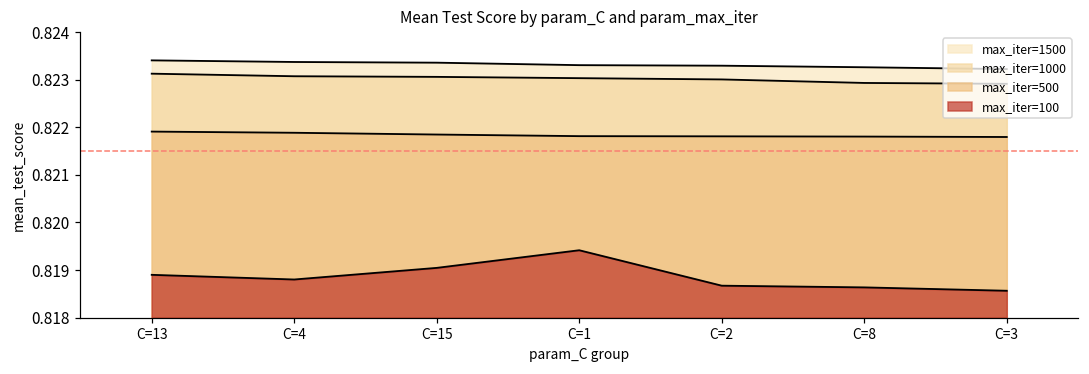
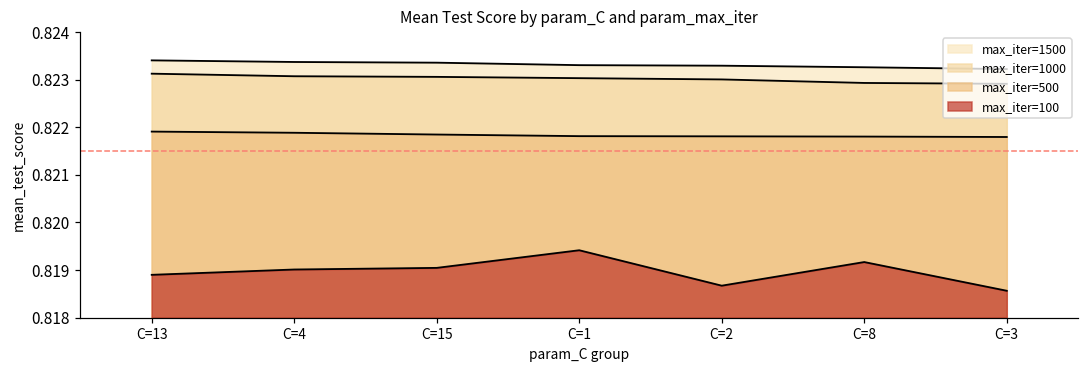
max_iter=100, C=4: 0.8188 -> 0.8190
max_iter=100, C=8: 0.8186 -> 0.8192
